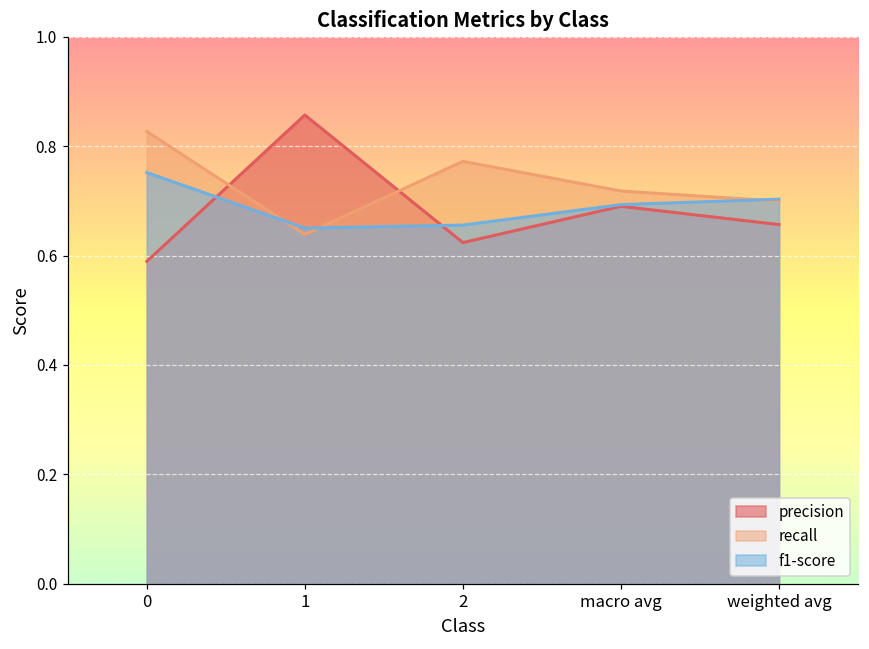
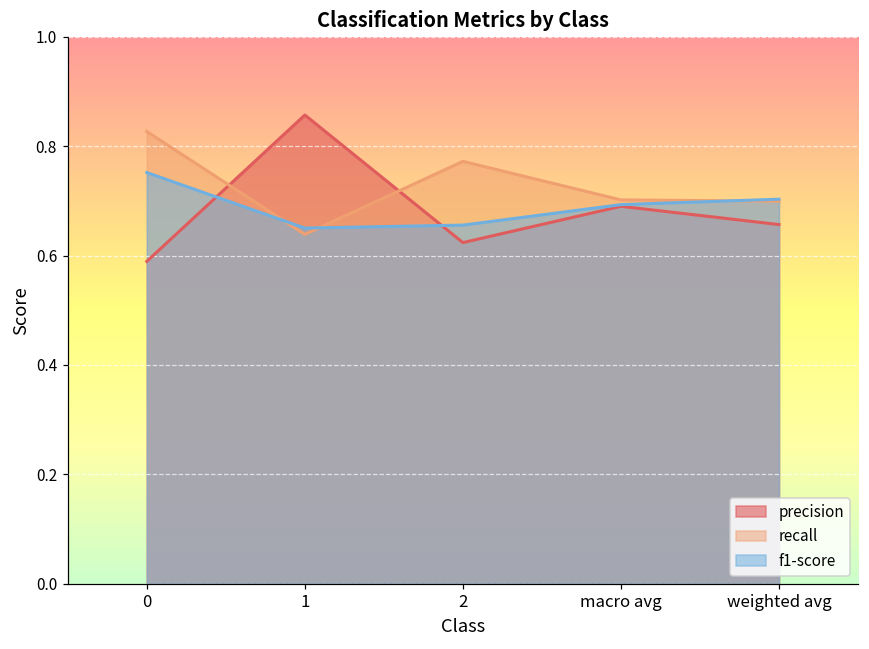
recall, macro avg: 0.72 -> 0.70
